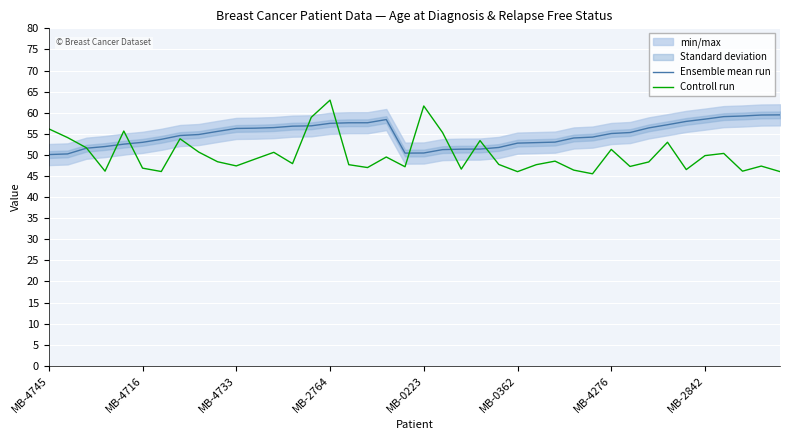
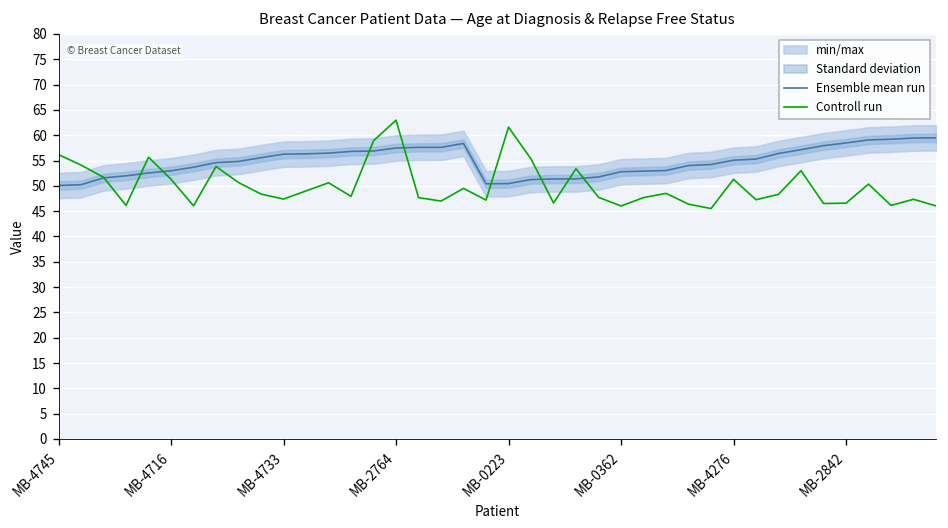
Controll run, MB-4716: 47 -> 51
Controll run, MB-2842: 50 -> 47
